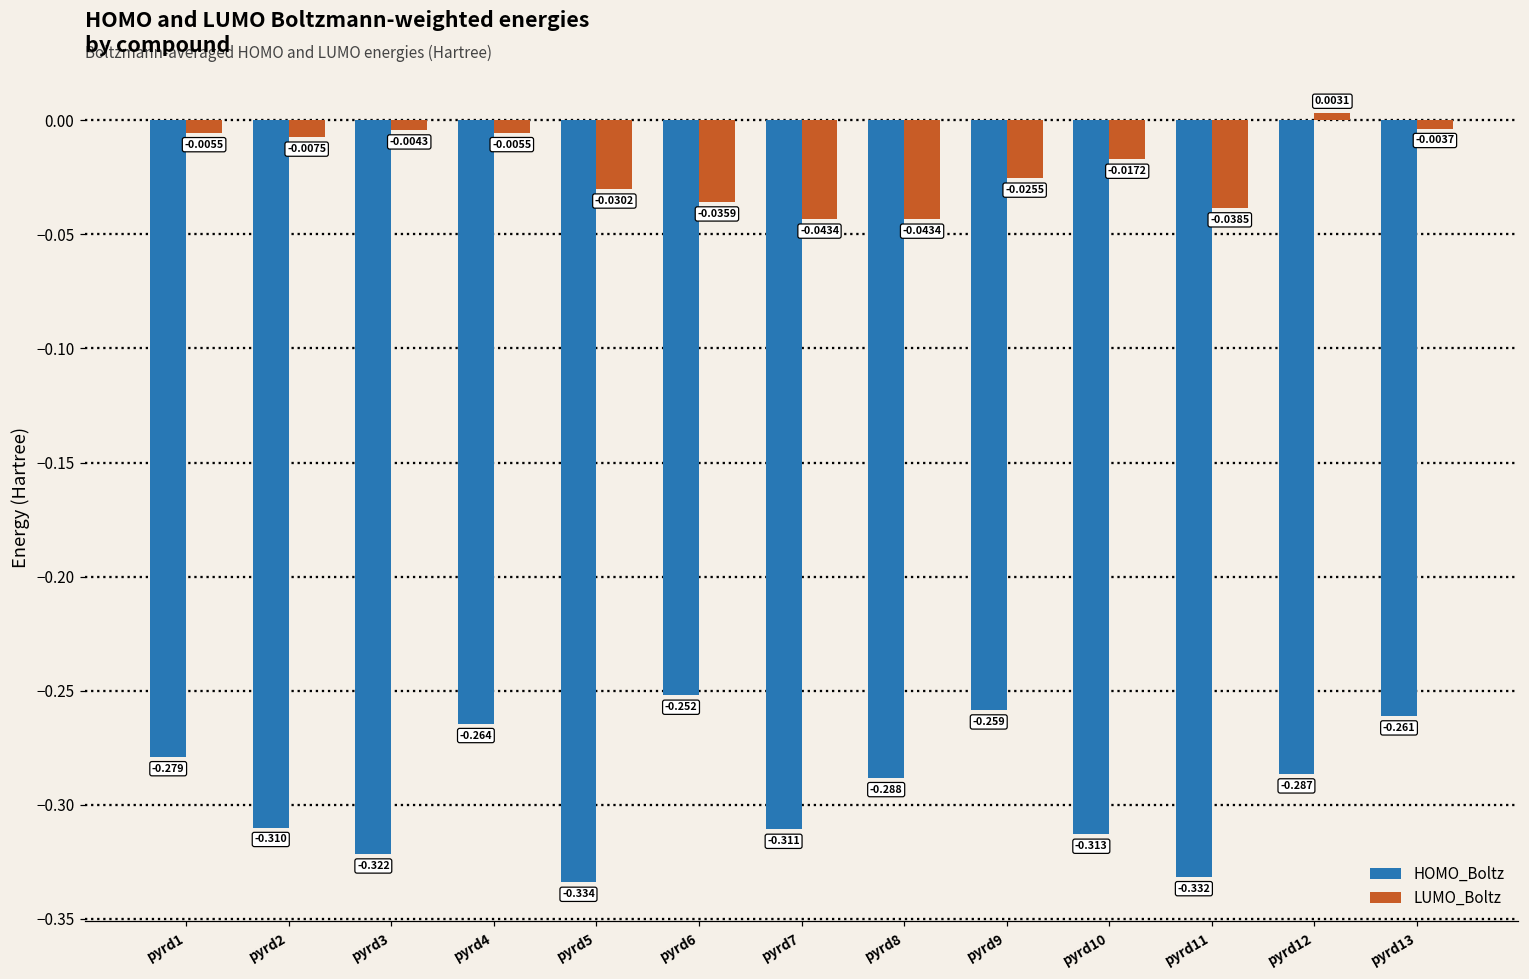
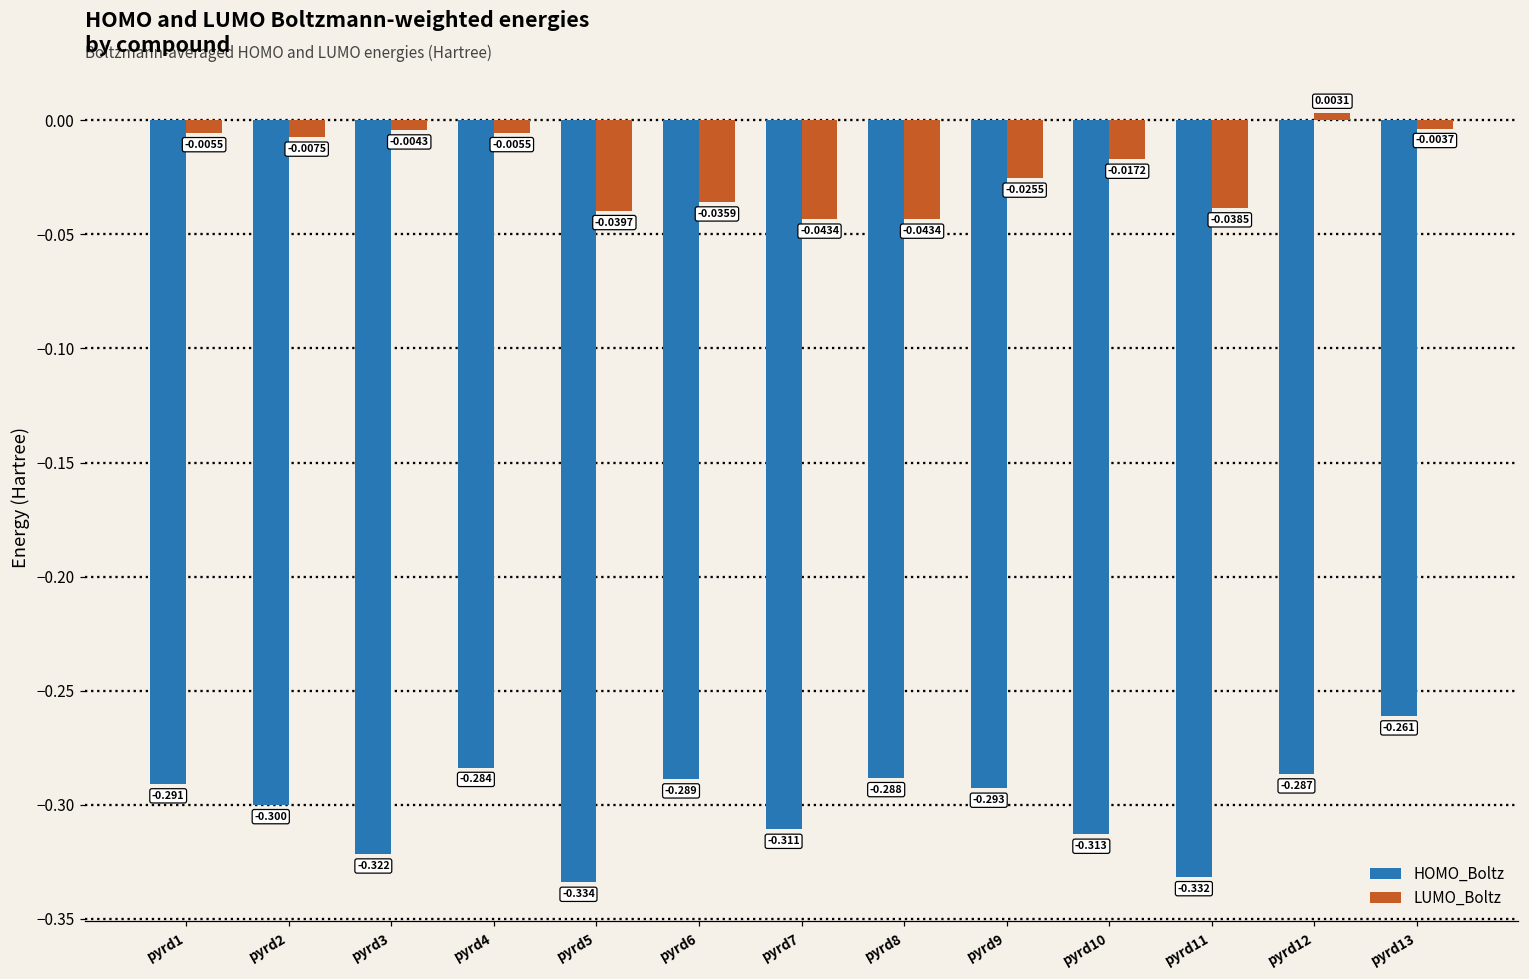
HOMO_Boltz, pyrd1: -0.279 -> -0.291
HOMO_Boltz, pyrd2: -0.310 -> -0.300
HOMO_Boltz, pyrd4: -0.264 -> -0.284
LUMO_Boltz, pyrd5: -0.0302 -> -0.0397
HOMO_Boltz, pyrd6: -0.252 -> -0.289
HOMO_Boltz, pyrd9: -0.259 -> -0.293
